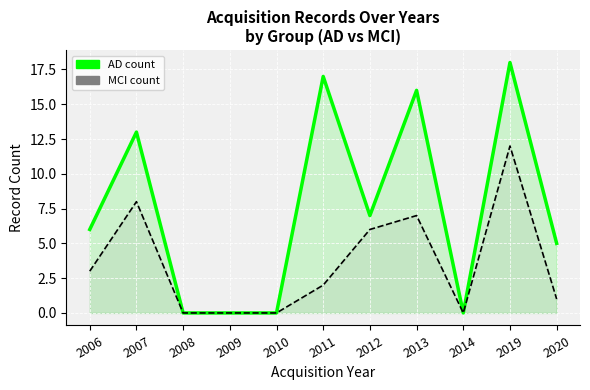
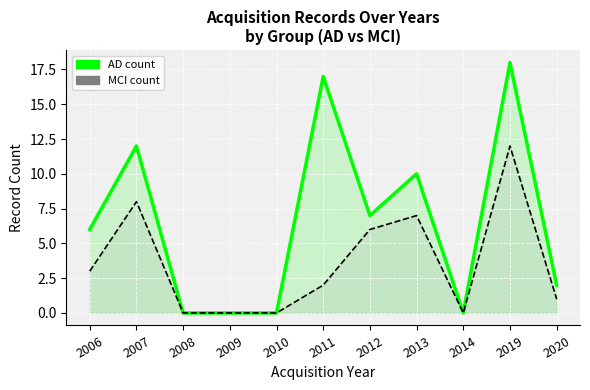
AD count, 2007: 13 -> 12
AD count, 2013: 16 -> 10
AD count, 2020: 5 -> 2
